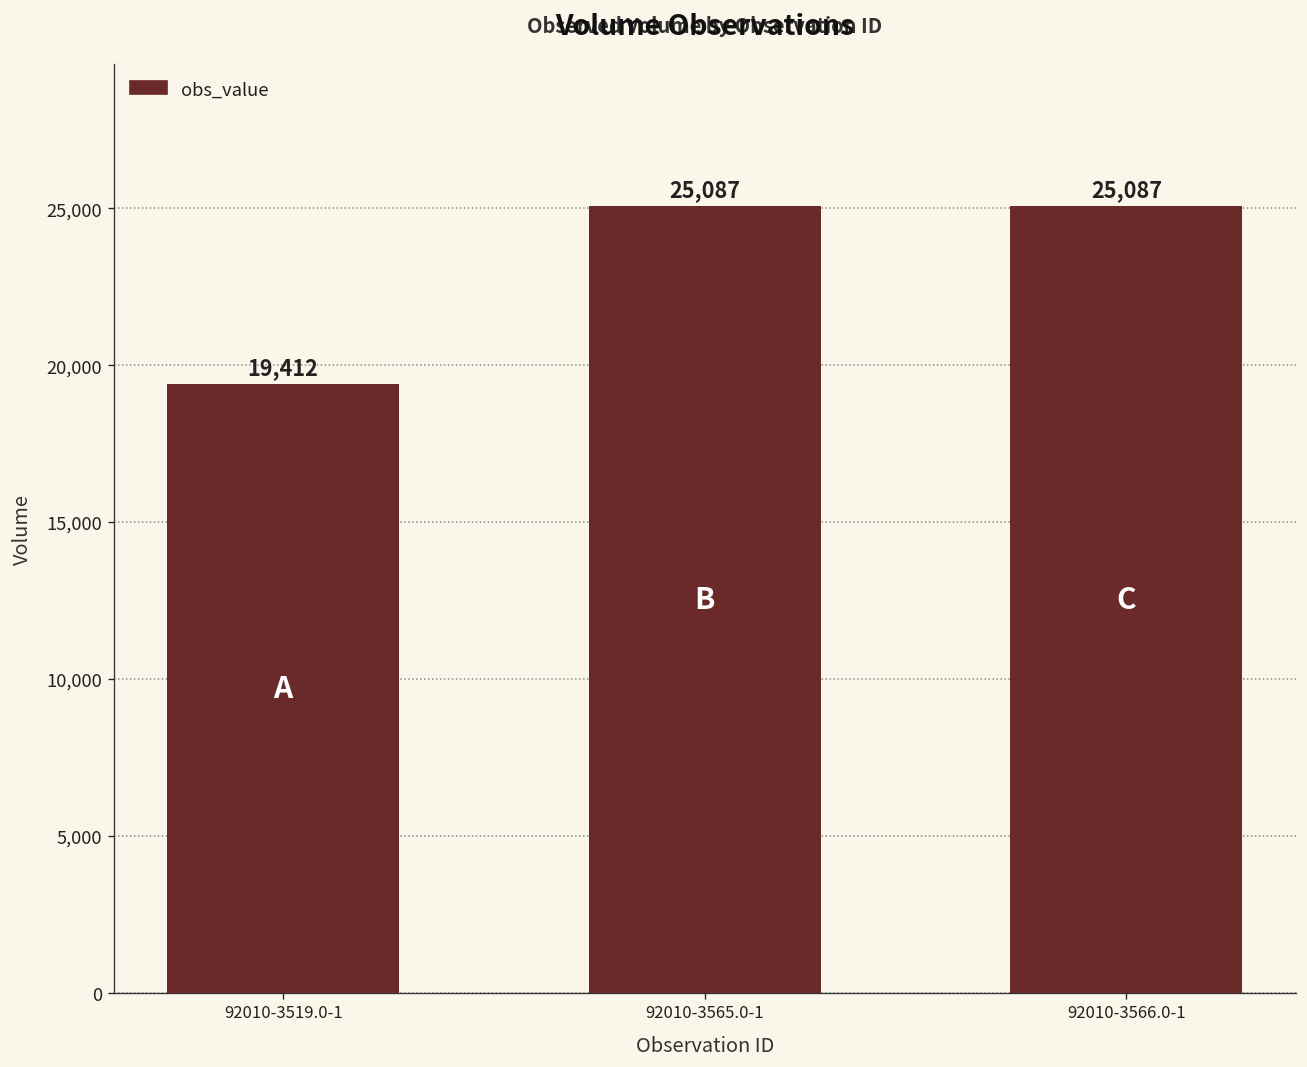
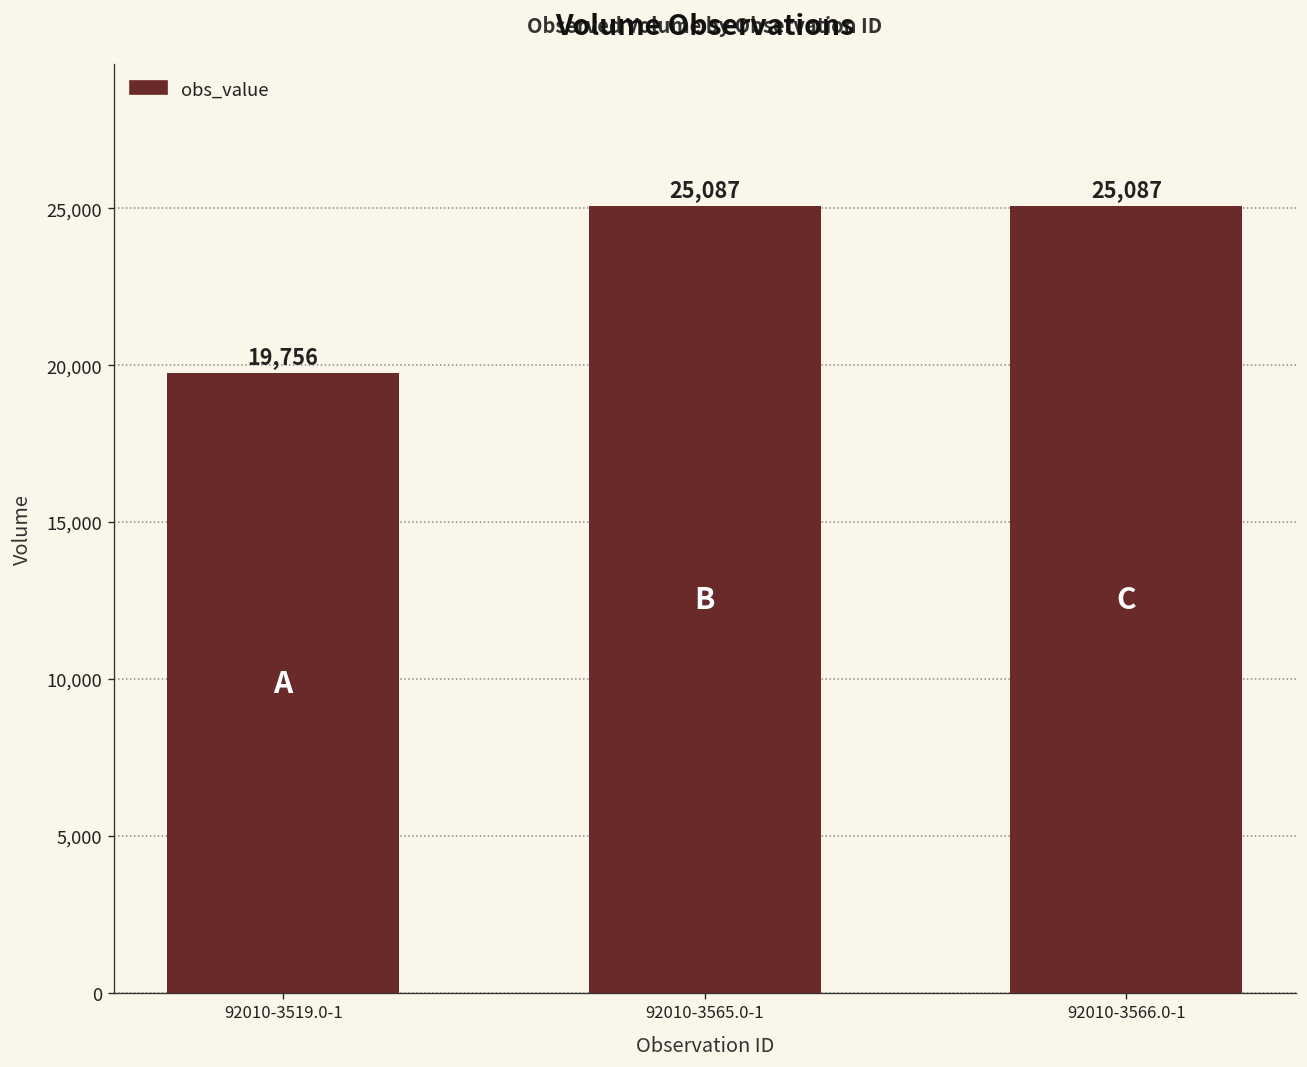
92010-3519.0-1: 19,412 -> 19,756
